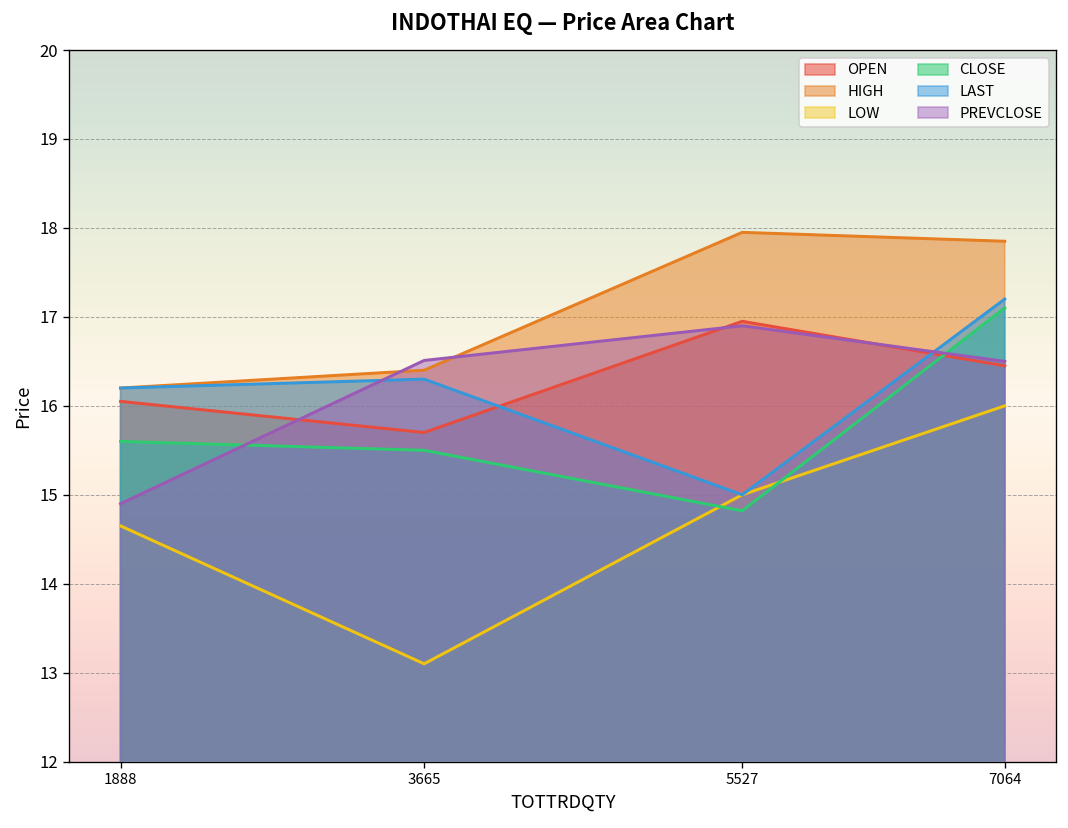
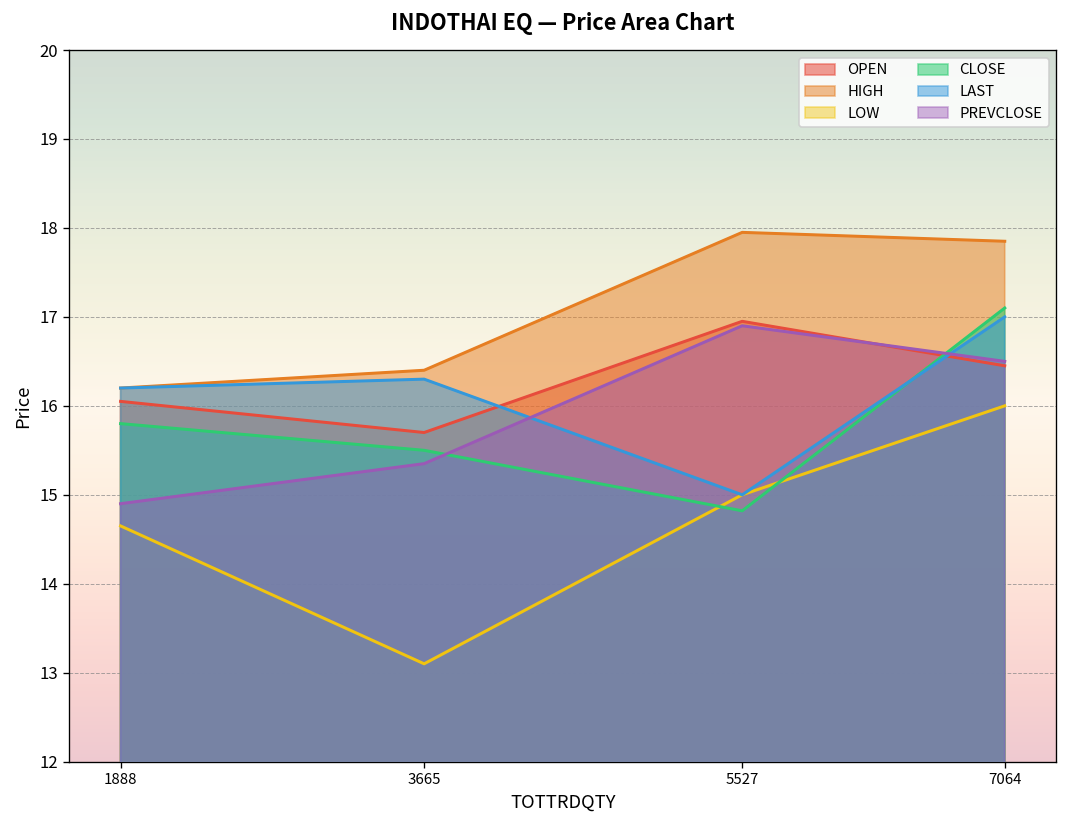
CLOSE, 1888: 15.6 -> 15.8
PREVCLOSE, 3665: 16.5 -> 15.4
LAST, 7064: 17.2 -> 17.0
